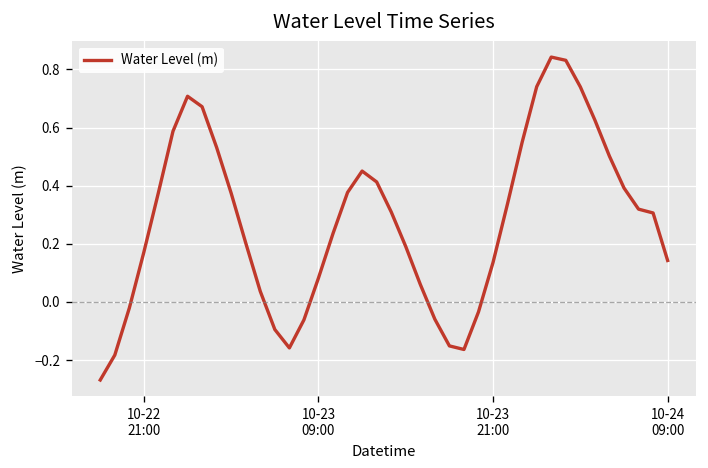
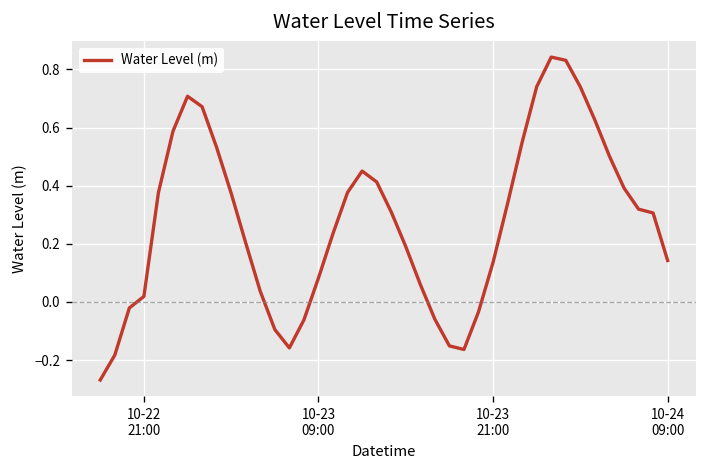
10-22 21:00: 0.17 -> 0.02
